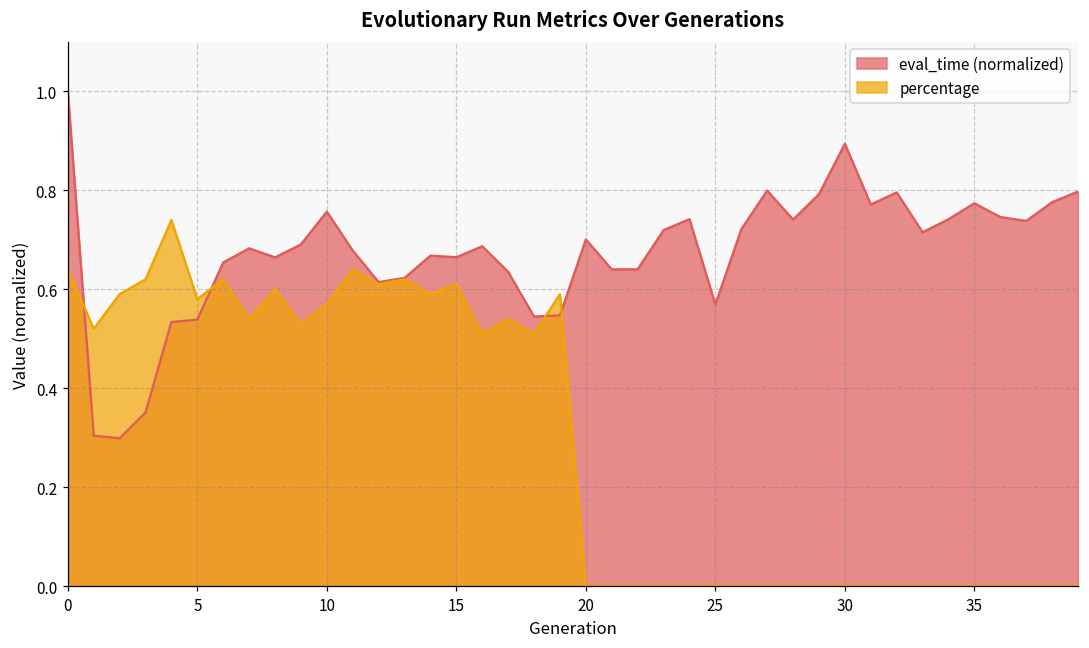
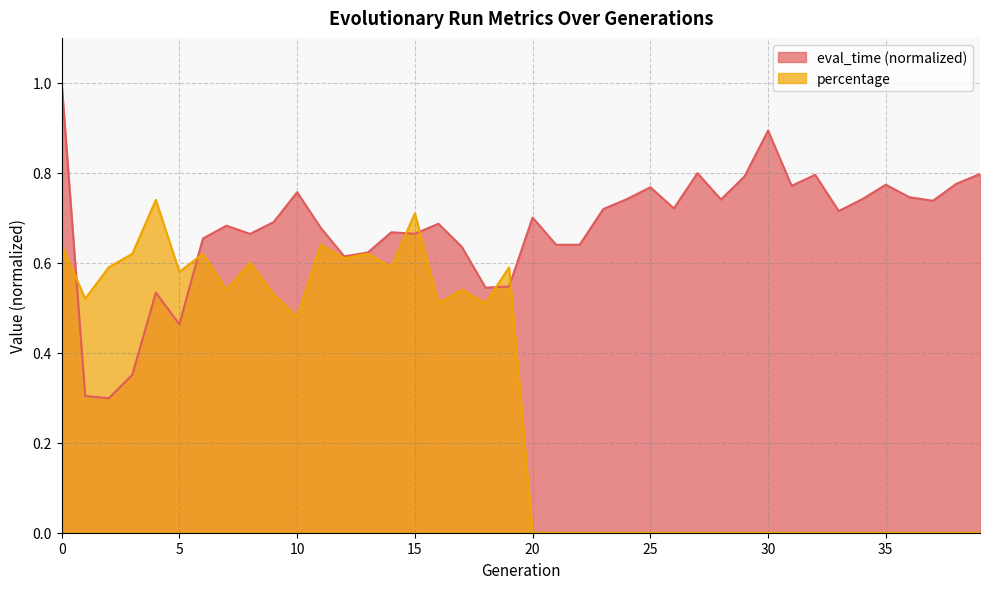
eval_time (normalized), 5: 0.54 -> 0.46
percentage, 10: 0.57 -> 0.48
percentage, 15: 0.61 -> 0.71
eval_time (normalized), 25: 0.57 -> 0.77
